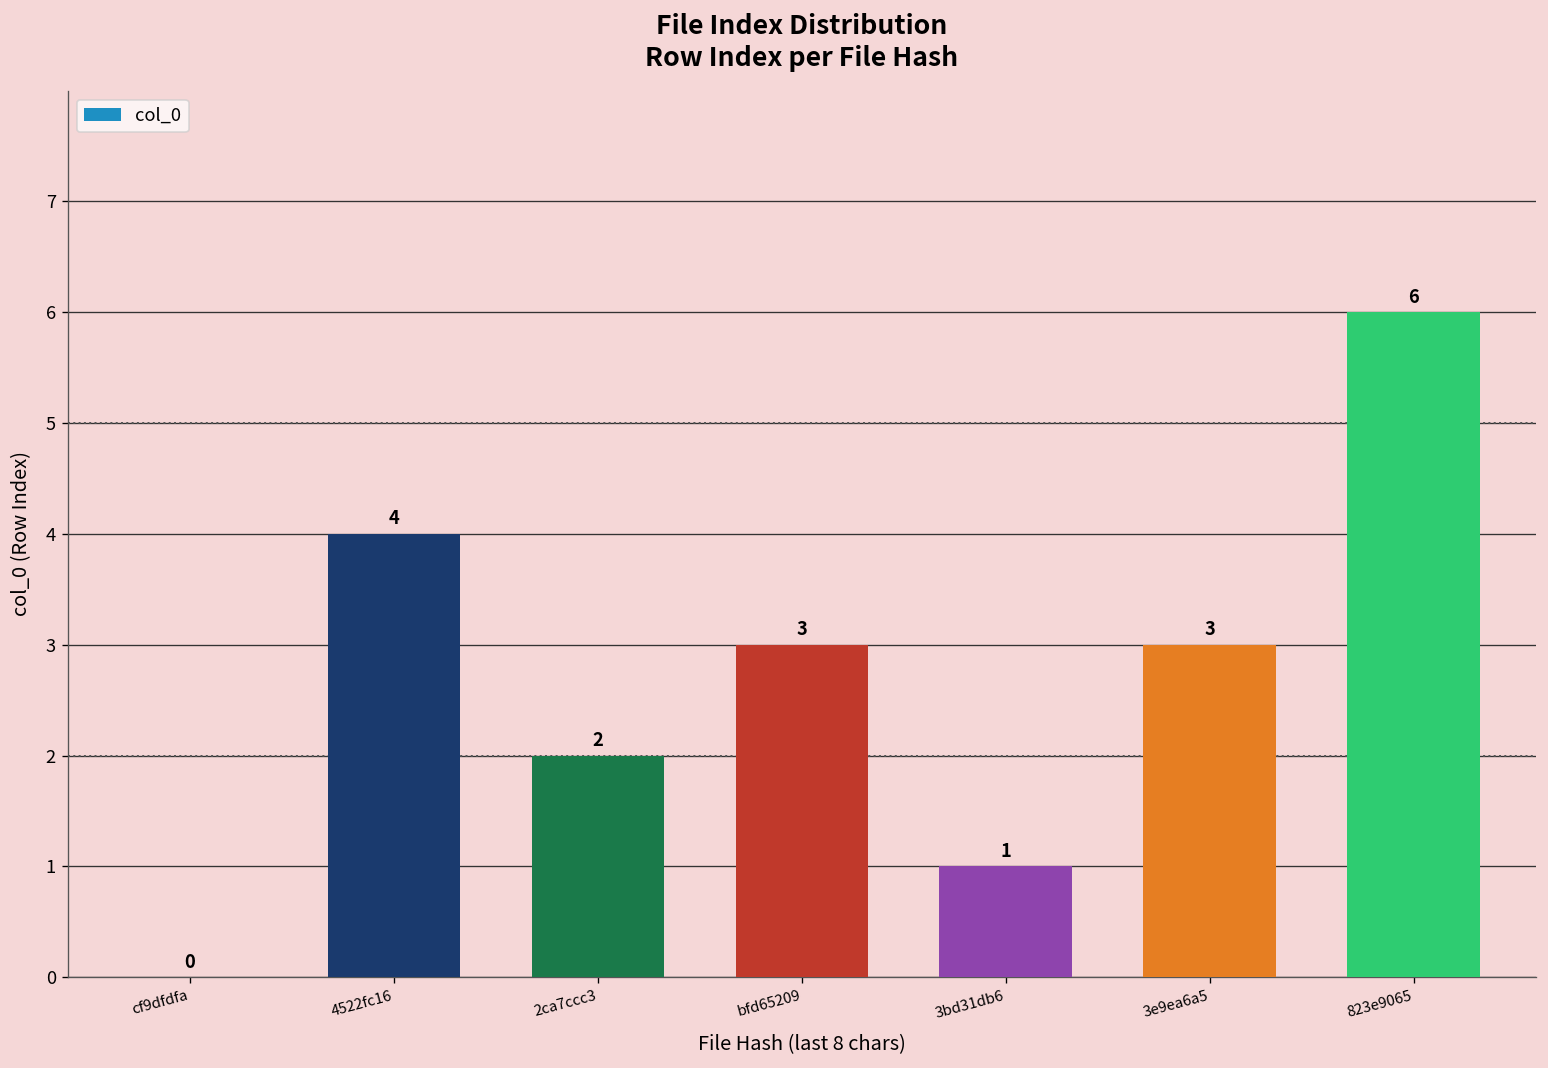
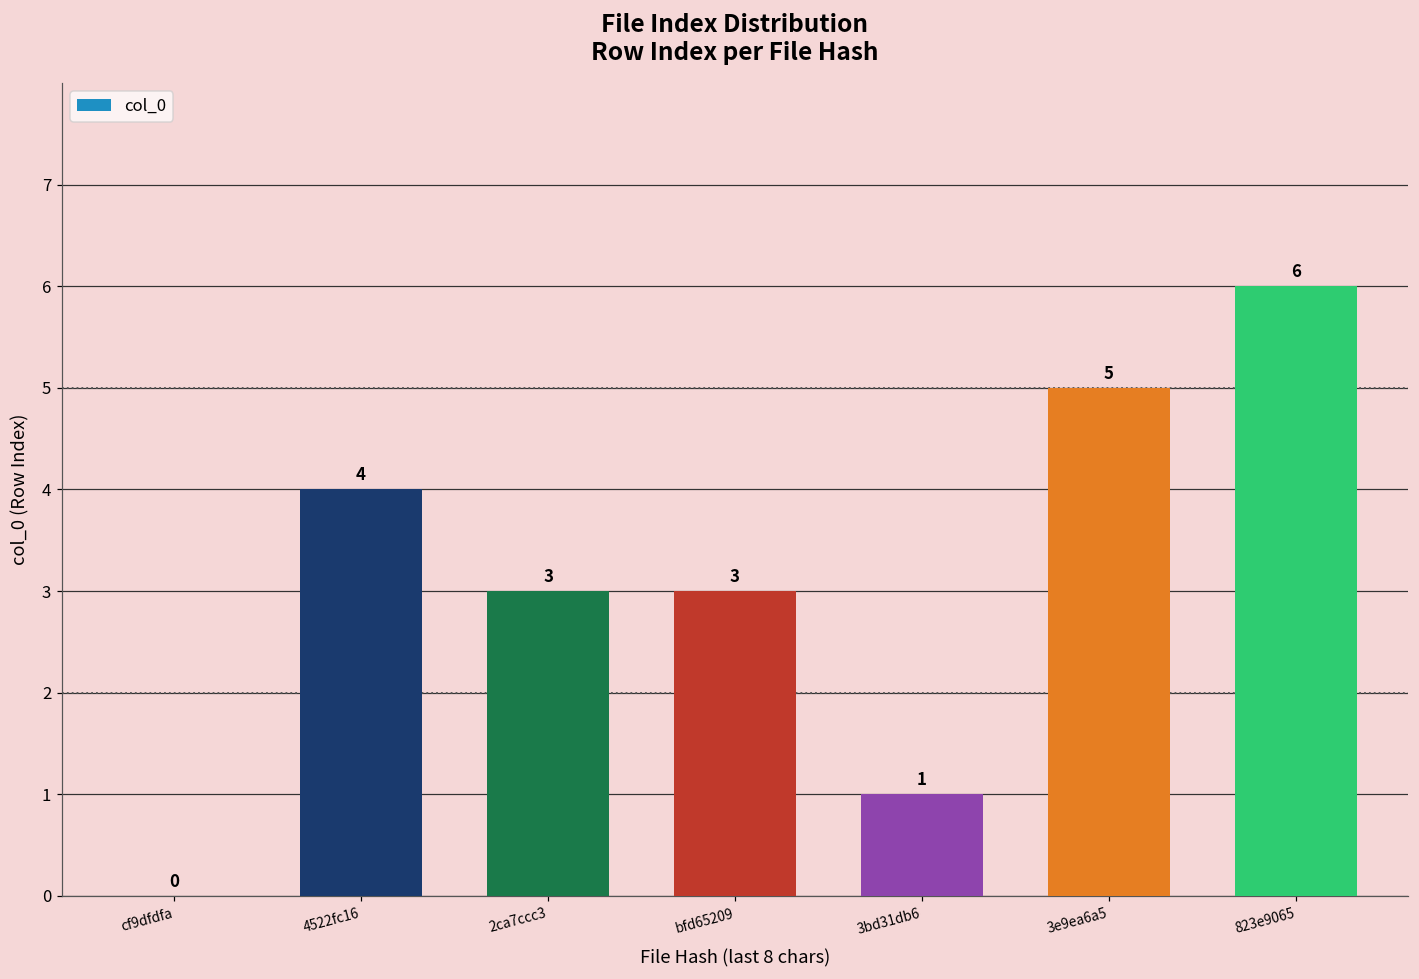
2ca7ccc3: 2 -> 3
3e9ea6a5: 3 -> 5
